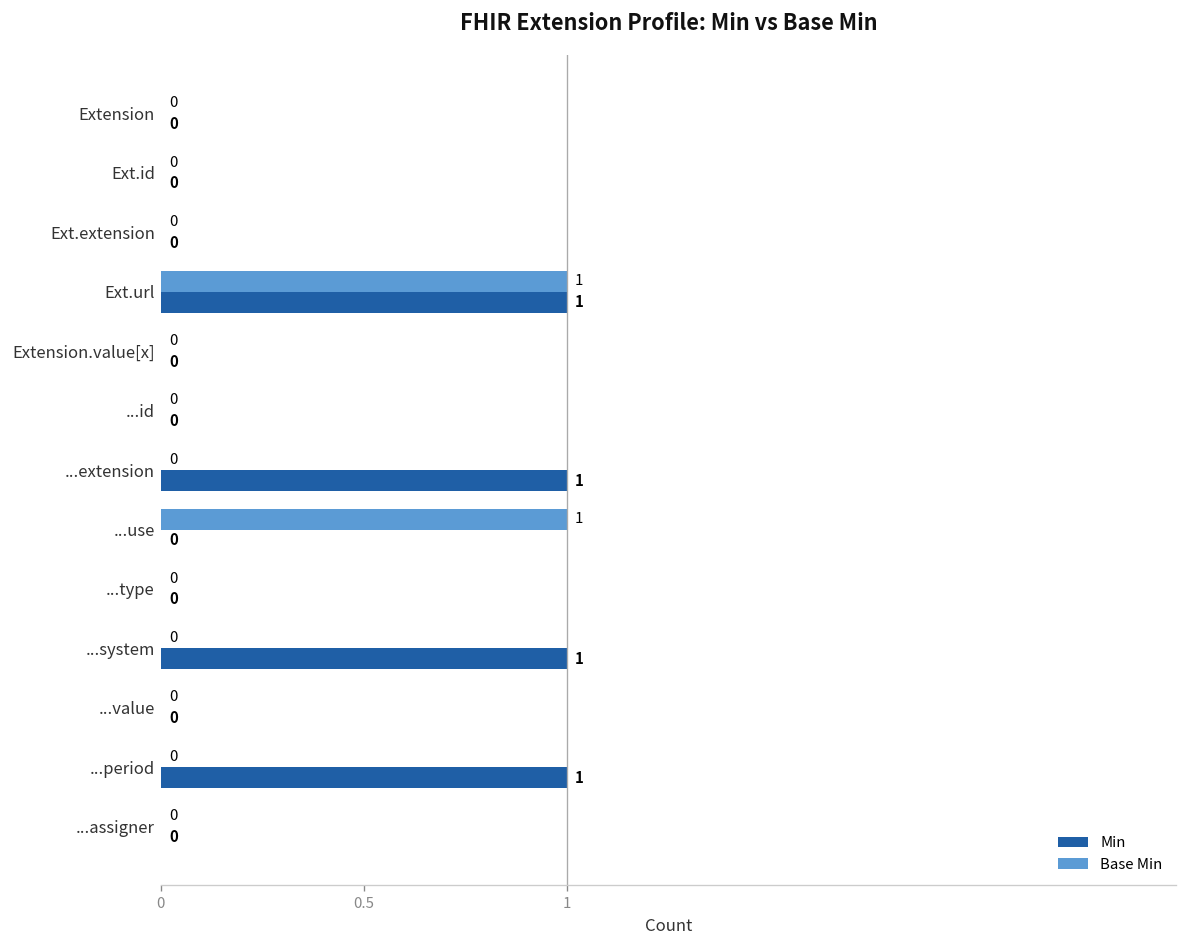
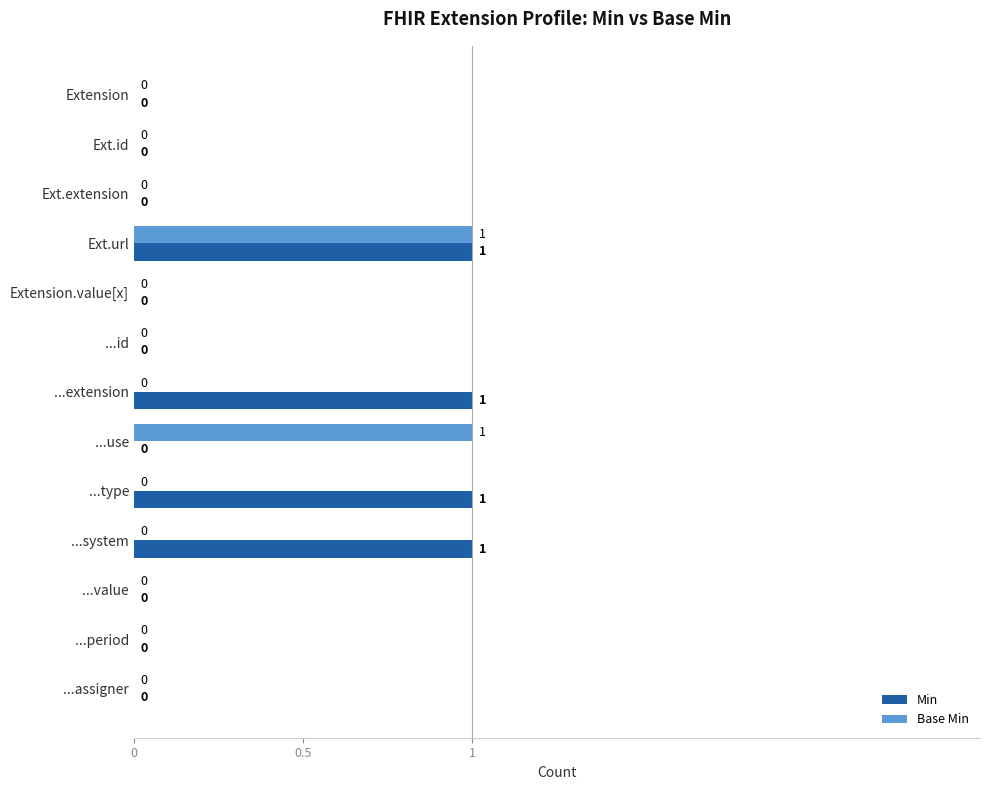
Min, ...type: 0 -> 1
Min, ...period: 1 -> 0
